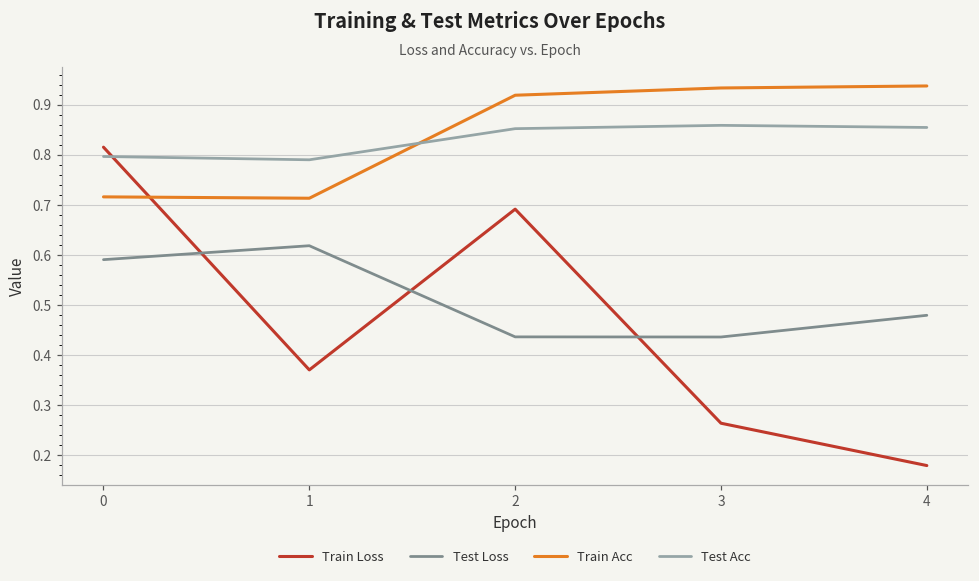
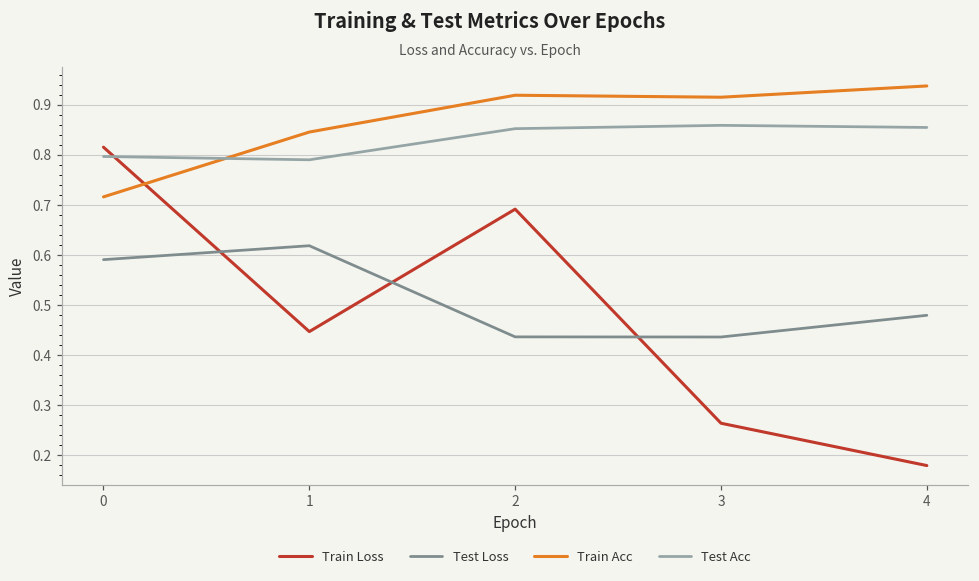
Train Loss, 1: 0.37 -> 0.45
Train Acc, 1: 0.71 -> 0.85
Train Acc, 3: 0.93 -> 0.92
